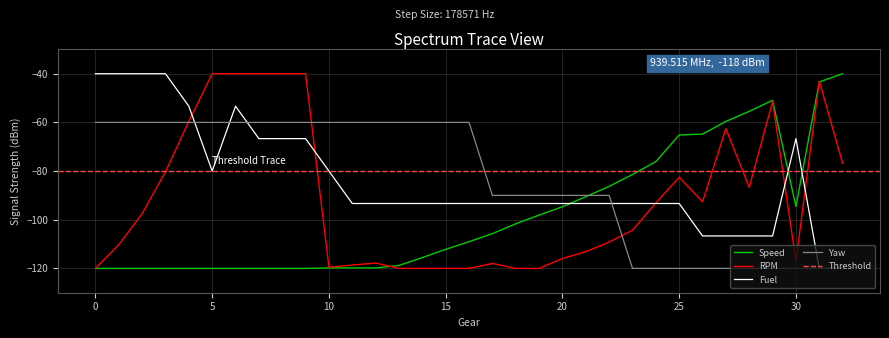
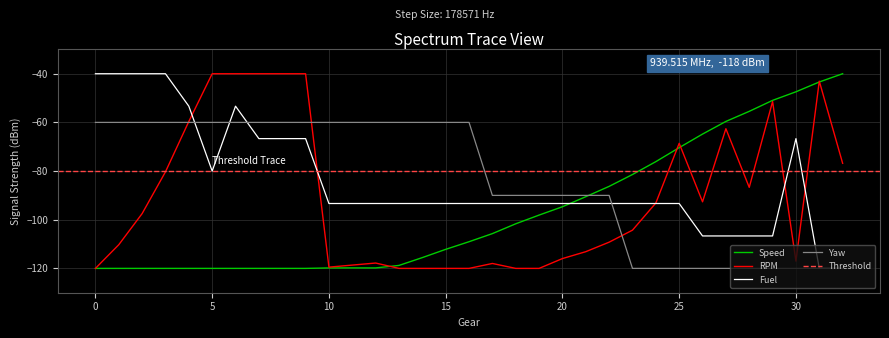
Fuel, 10: -80 -> -93
Speed, 25: -65 -> -70
RPM, 25: -83 -> -69
Speed, 30: -95 -> -47
